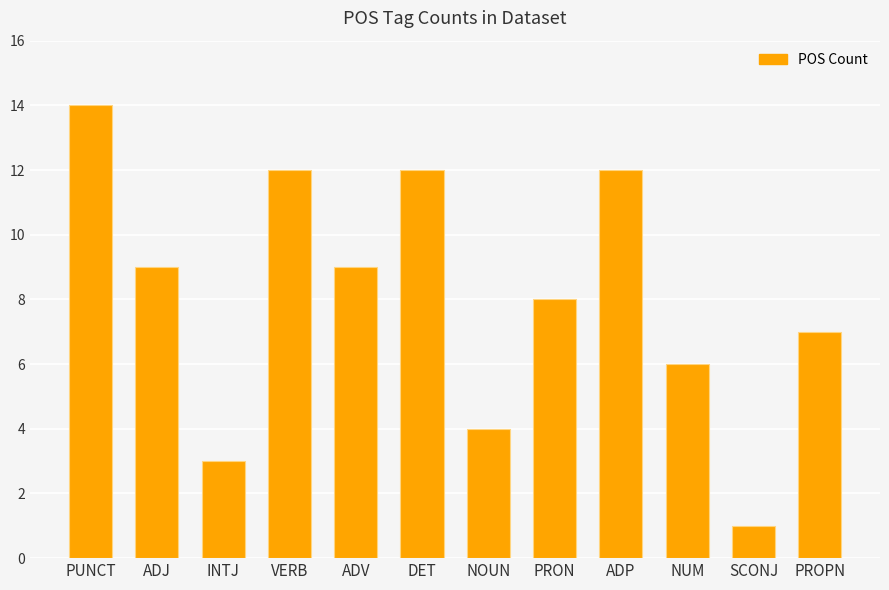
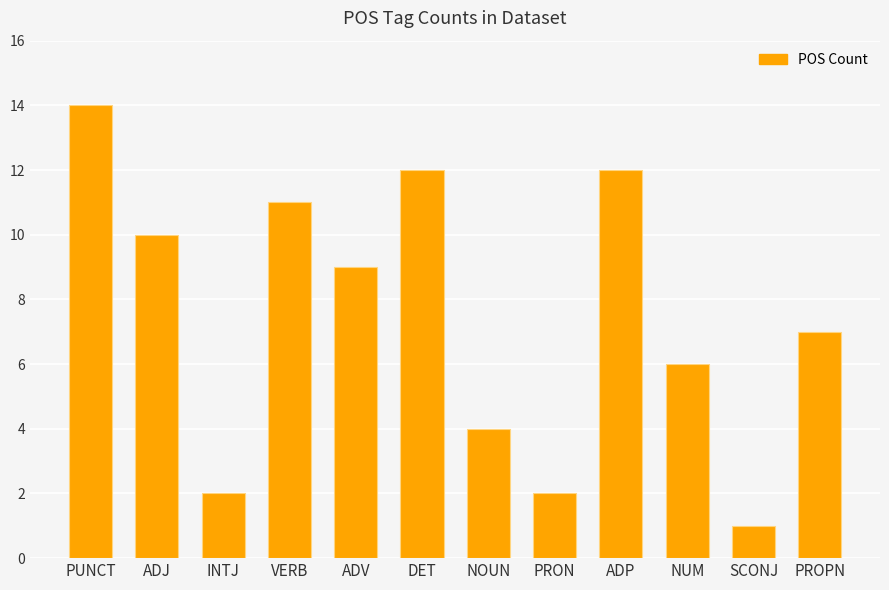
ADJ: 9 -> 10
INTJ: 3 -> 2
VERB: 12 -> 11
PRON: 8 -> 2
